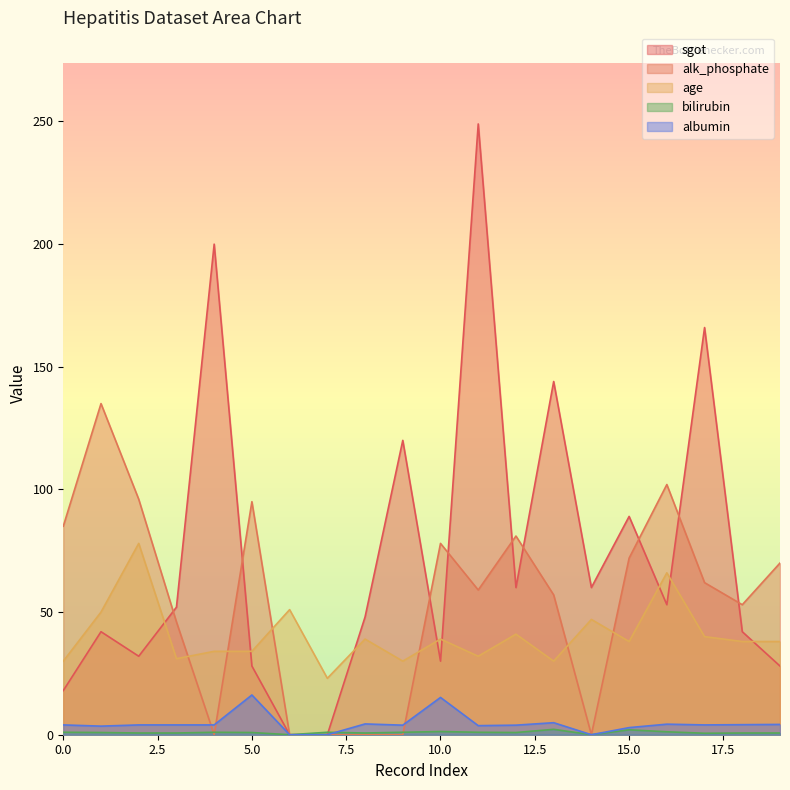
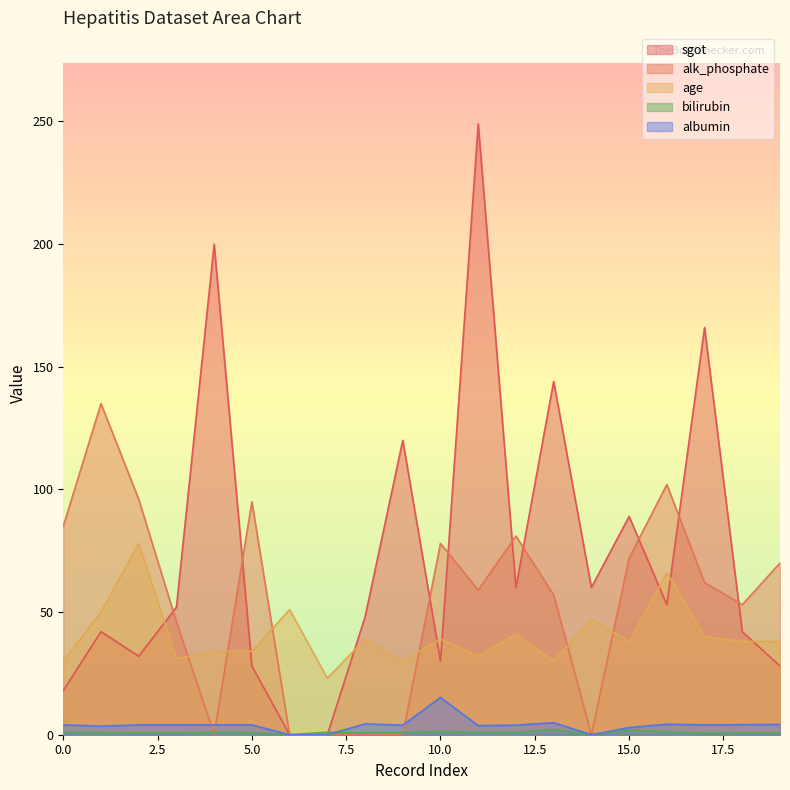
albumin, 5.0: 16 -> 4
